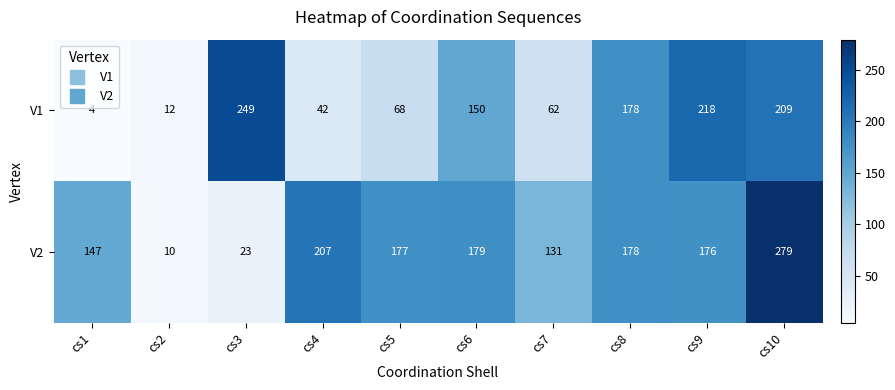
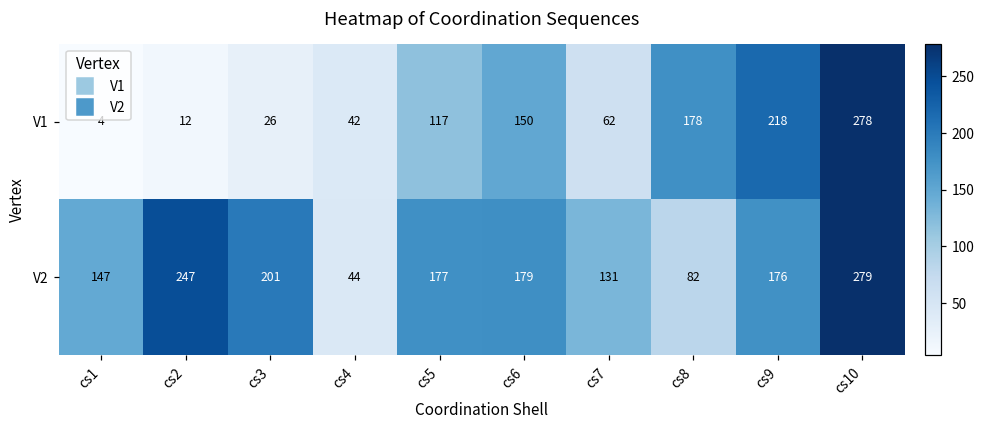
V1, cs3: 249 -> 26
V1, cs5: 68 -> 117
V1, cs10: 209 -> 278
V2, cs2: 10 -> 247
V2, cs3: 23 -> 201
V2, cs4: 207 -> 44
V2, cs8: 178 -> 82
